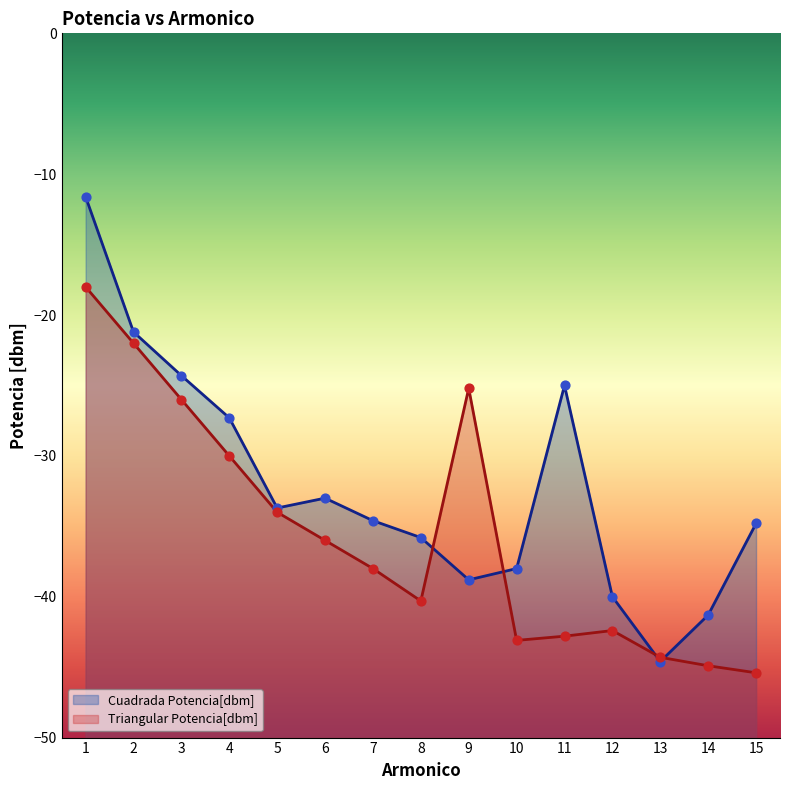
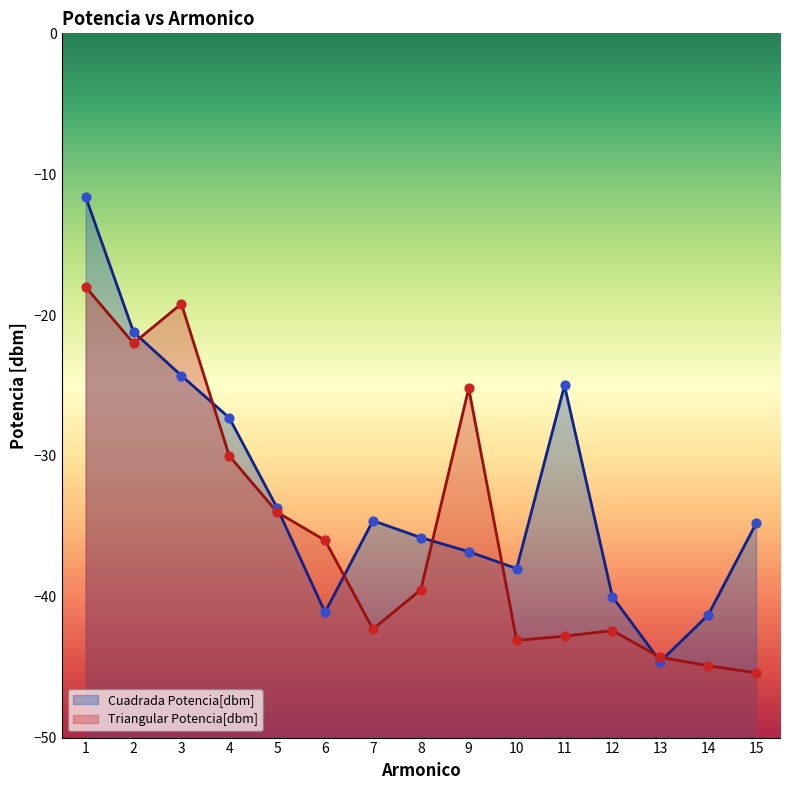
Triangular Potencia[dbm], 3: -26.0 -> -19.2
Cuadrada Potencia[dbm], 6: -33.0 -> -41.1
Triangular Potencia[dbm], 7: -38.0 -> -42.3
Triangular Potencia[dbm], 8: -40.3 -> -39.5
Cuadrada Potencia[dbm], 9: -38.8 -> -36.8
